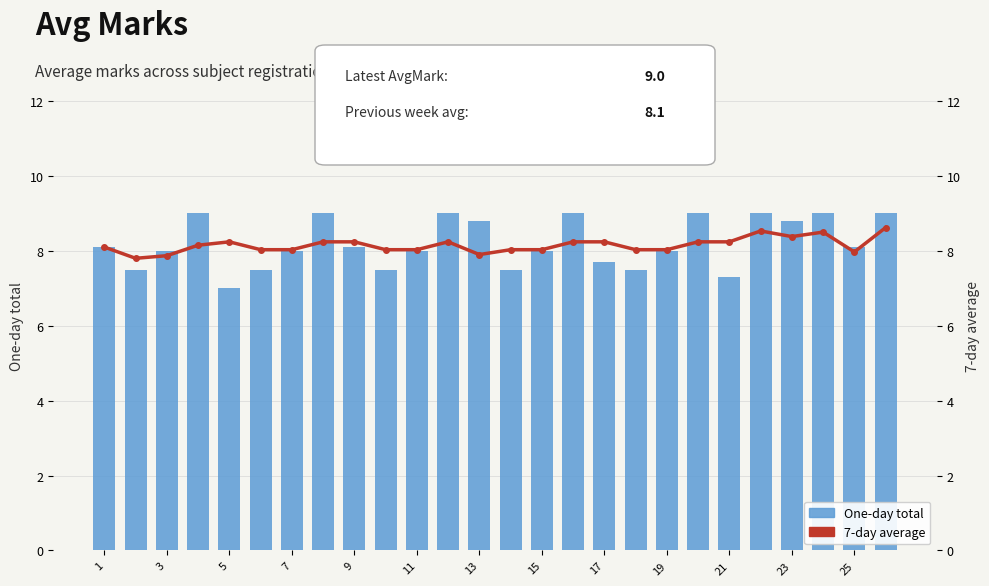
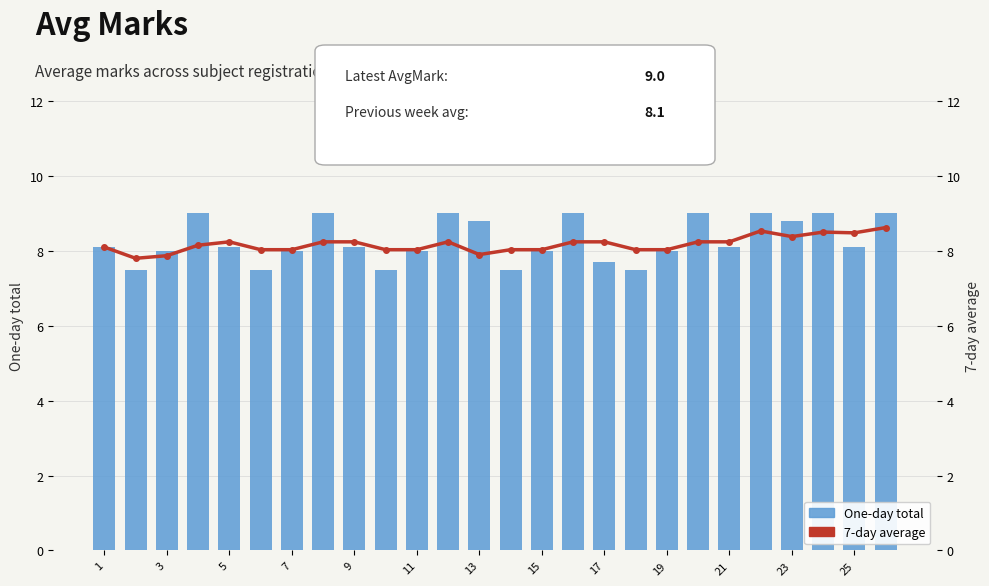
One-day total, 5: 7.0 -> 8.1
One-day total, 21: 7.3 -> 8.1
7-day average, 25: 8.0 -> 8.5
